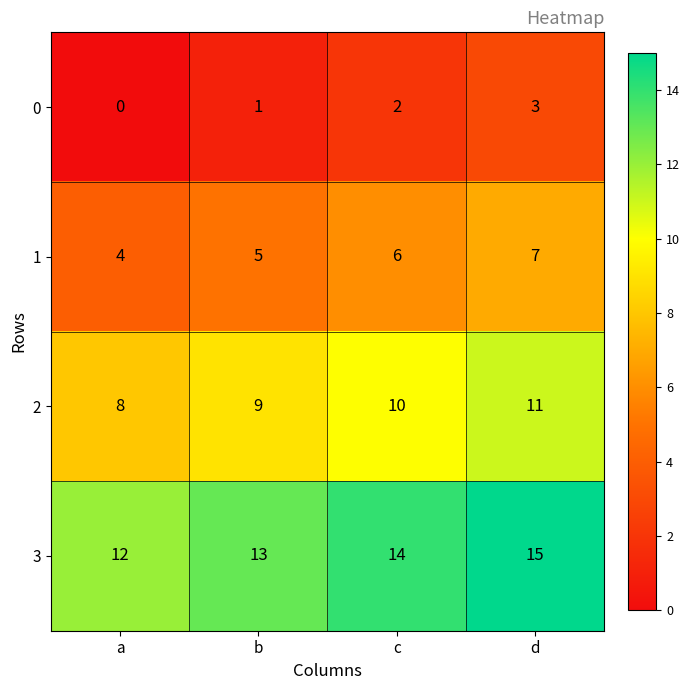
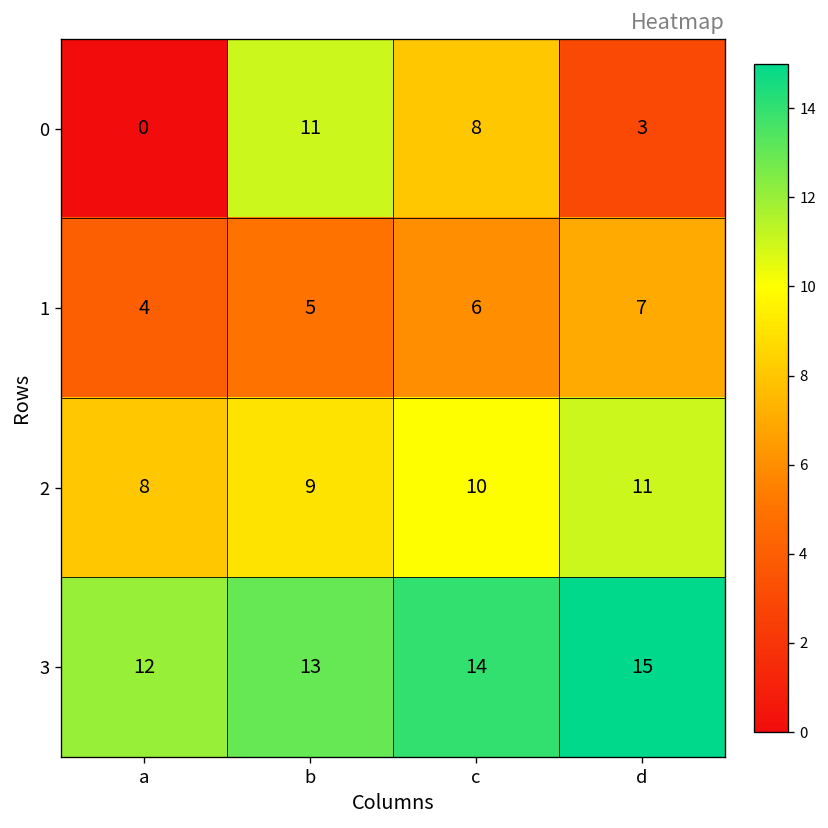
0, b: 1 -> 11
0, c: 2 -> 8
